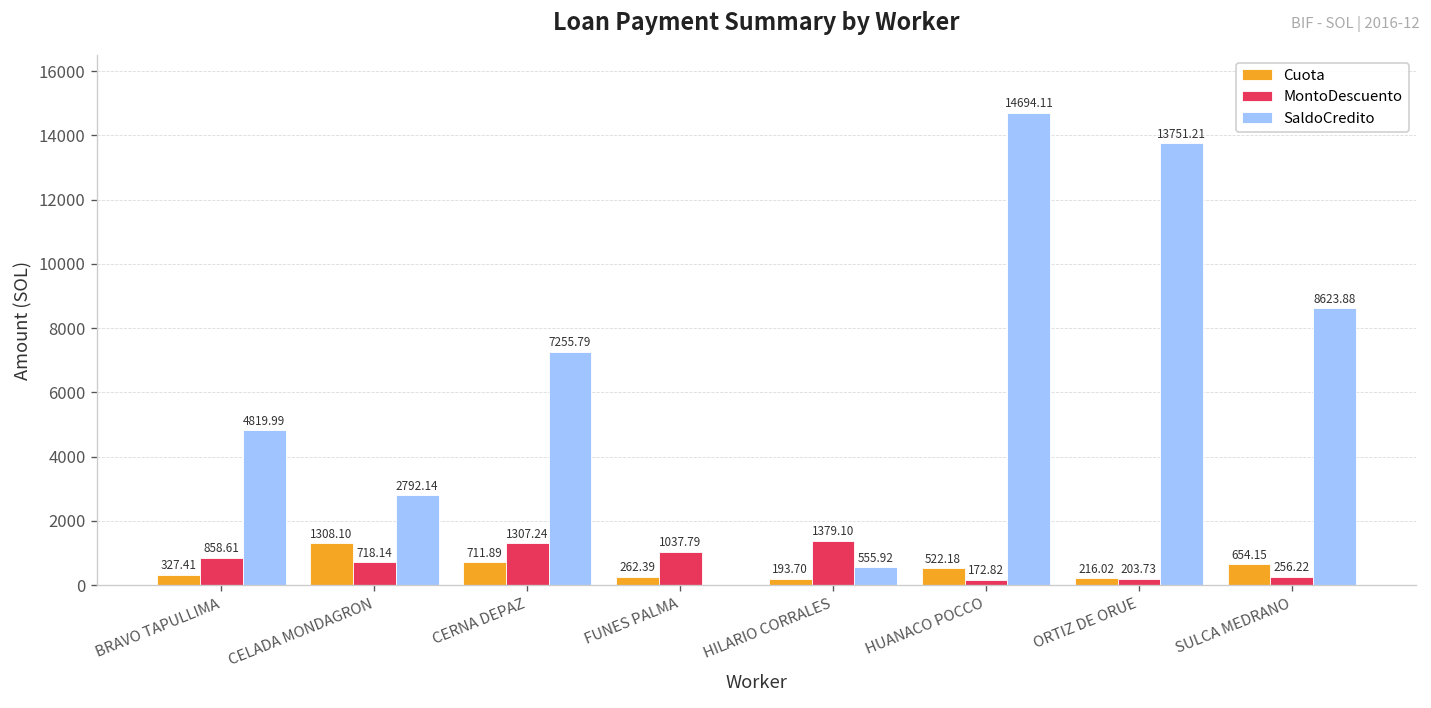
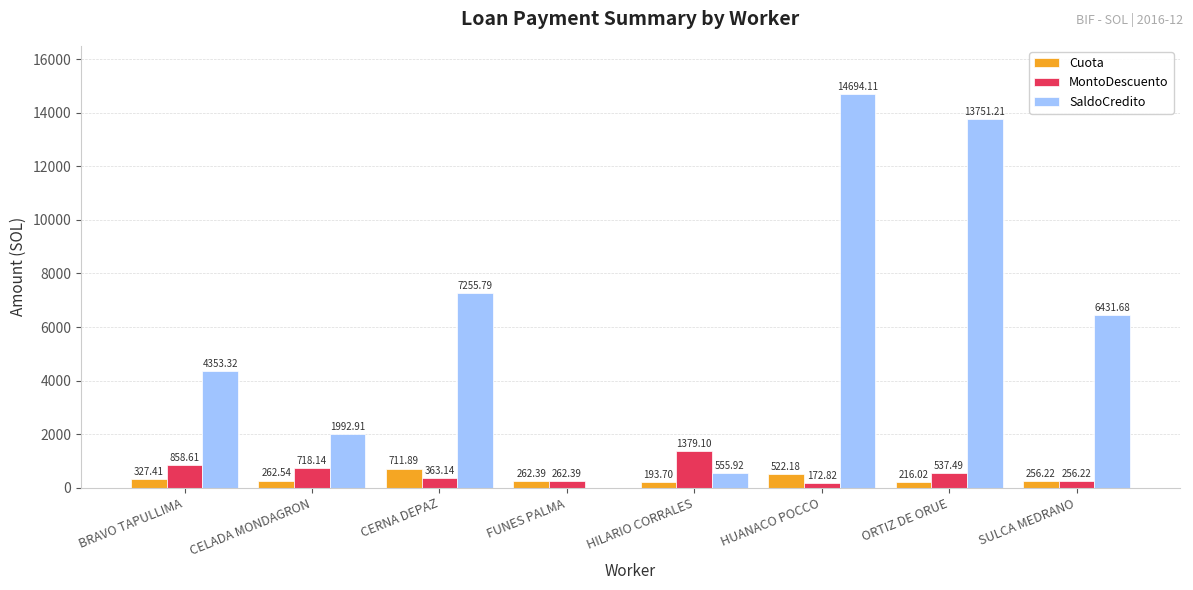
SaldoCredito, BRAVO TAPULLIMA: 4819.99 -> 4353.32
Cuota, CELADA MONDAGRON: 1308.10 -> 262.54
SaldoCredito, CELADA MONDAGRON: 2792.14 -> 1992.91
MontoDescuento, CERNA DEPAZ: 1307.24 -> 363.14
MontoDescuento, FUNES PALMA: 1037.79 -> 262.39
MontoDescuento, ORTIZ DE ORUE: 203.73 -> 537.49
Cuota, SULCA MEDRANO: 654.15 -> 256.22
SaldoCredito, SULCA MEDRANO: 8623.88 -> 6431.68
